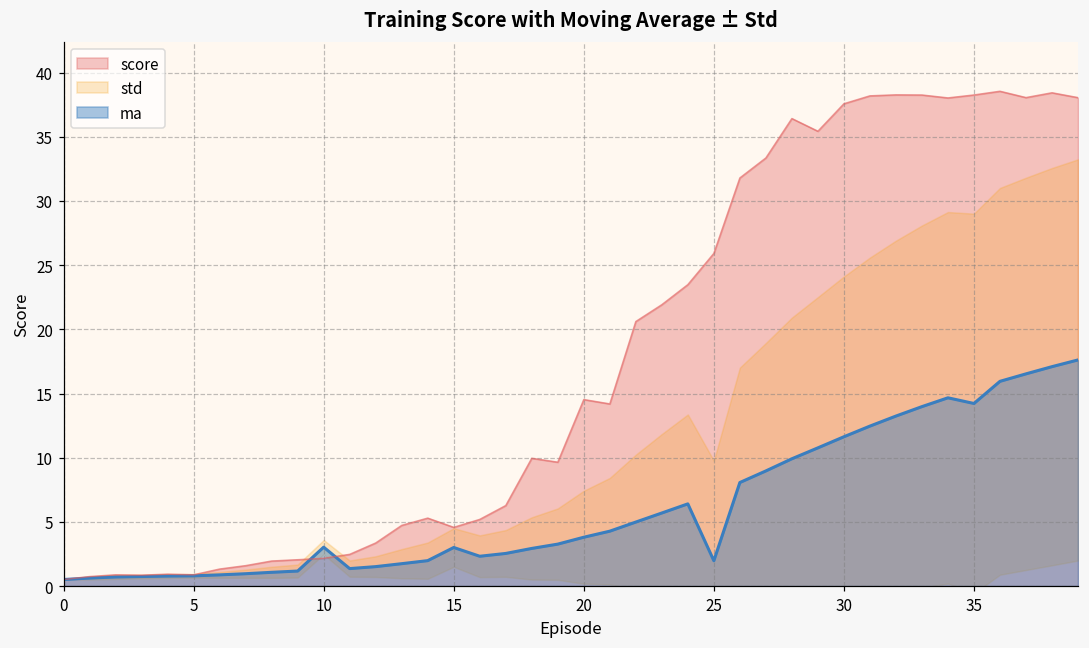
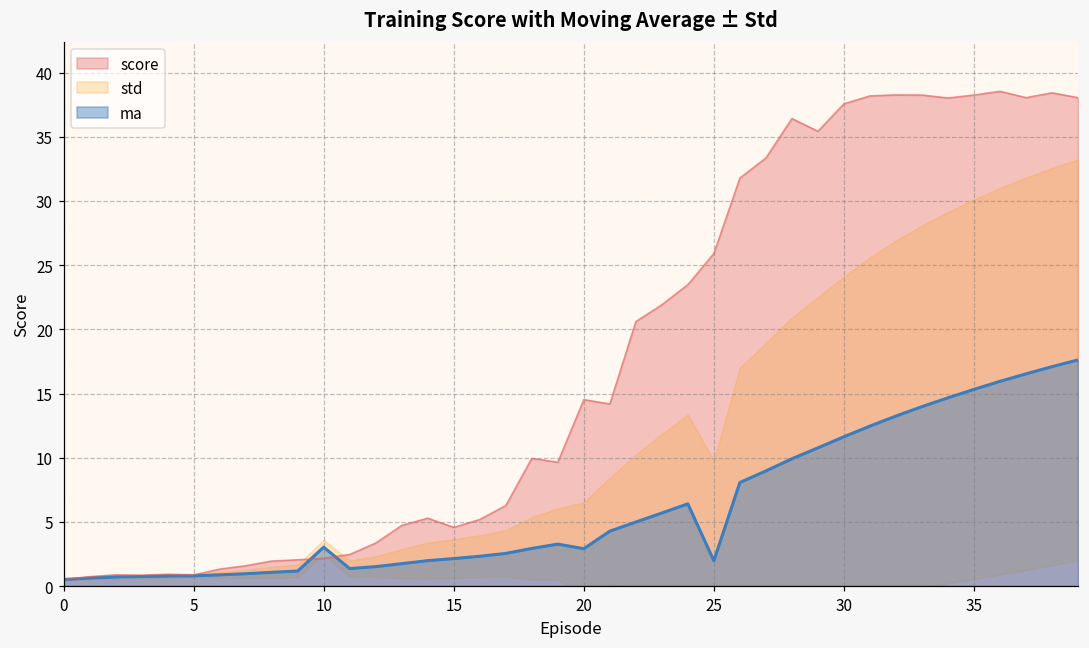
ma, 15: 3.0 -> 2.1
ma, 20: 3.8 -> 2.9
ma, 35: 14.2 -> 15.3
